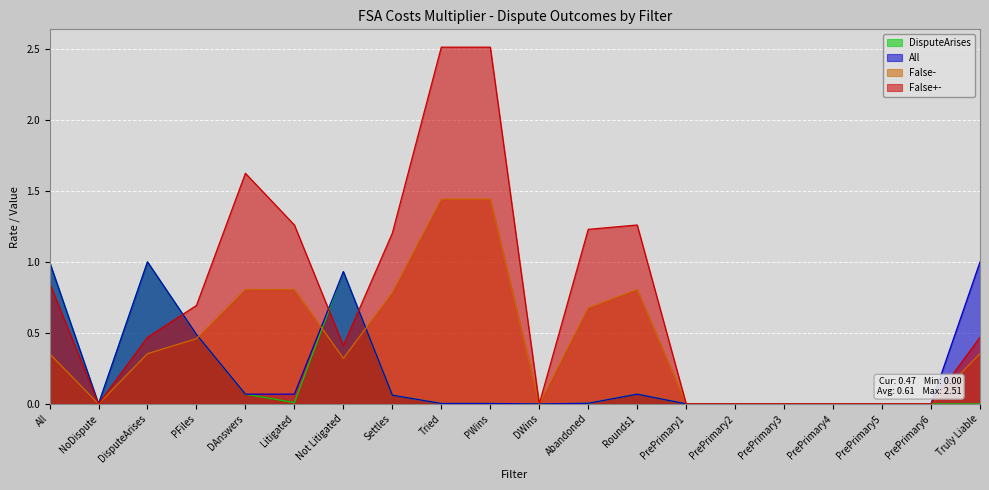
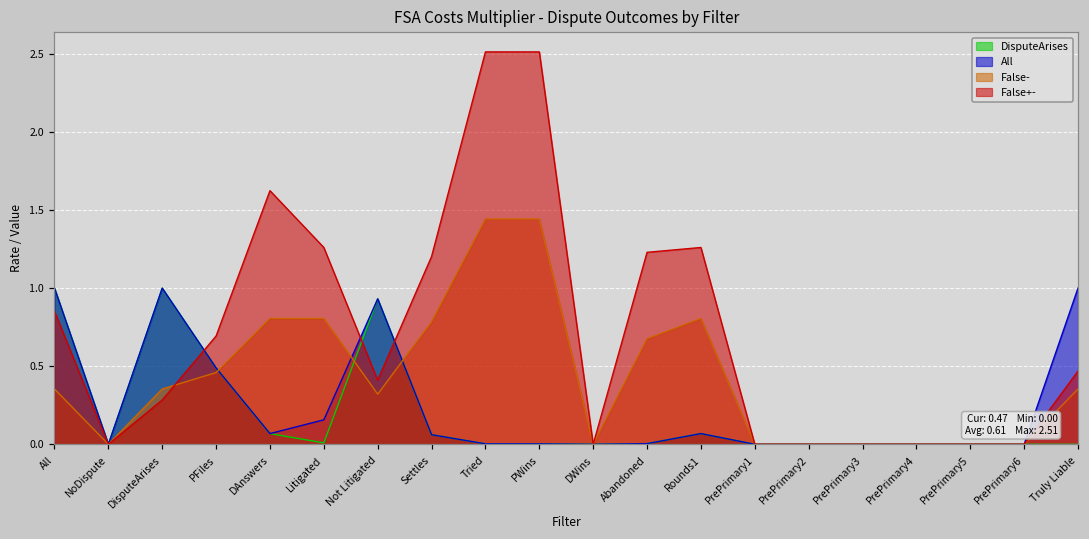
False+-, DisputeArises: 0.47 -> 0.28
All, Litigated: 0.07 -> 0.16
